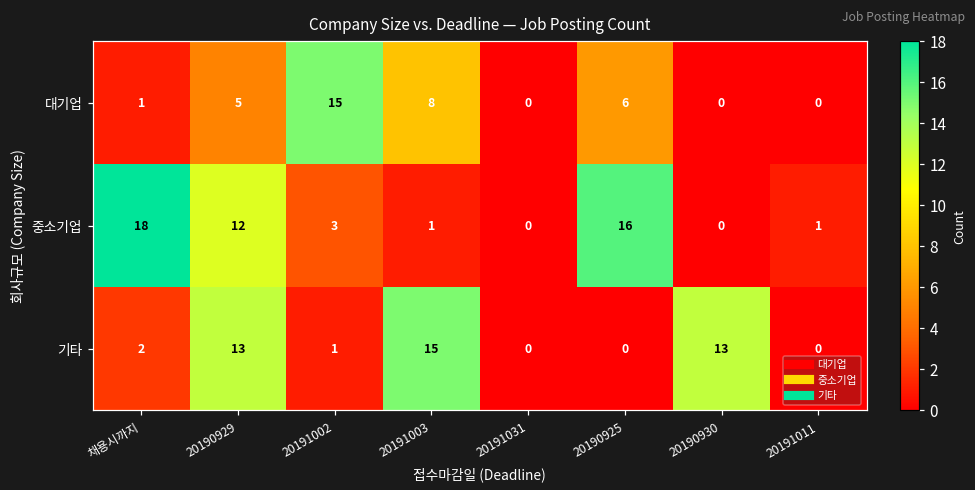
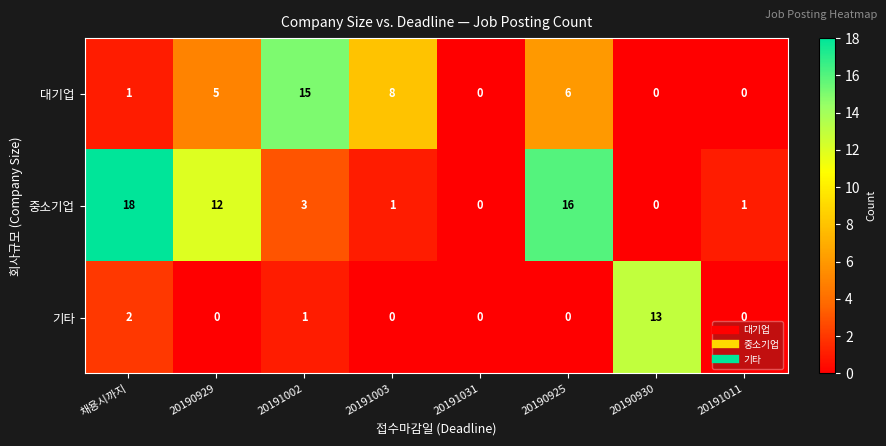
기타, 20190929: 13 -> 0
기타, 20191003: 15 -> 0
